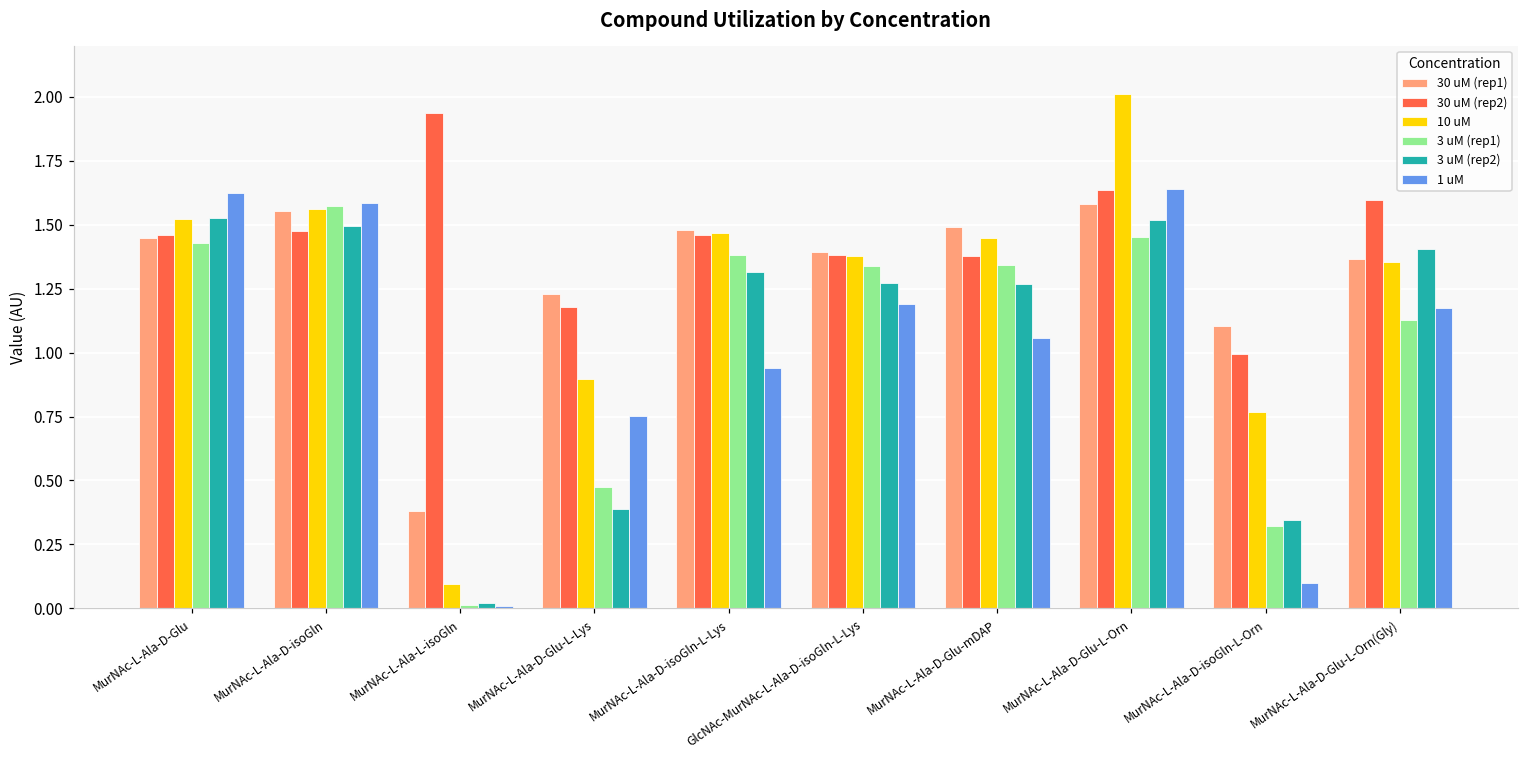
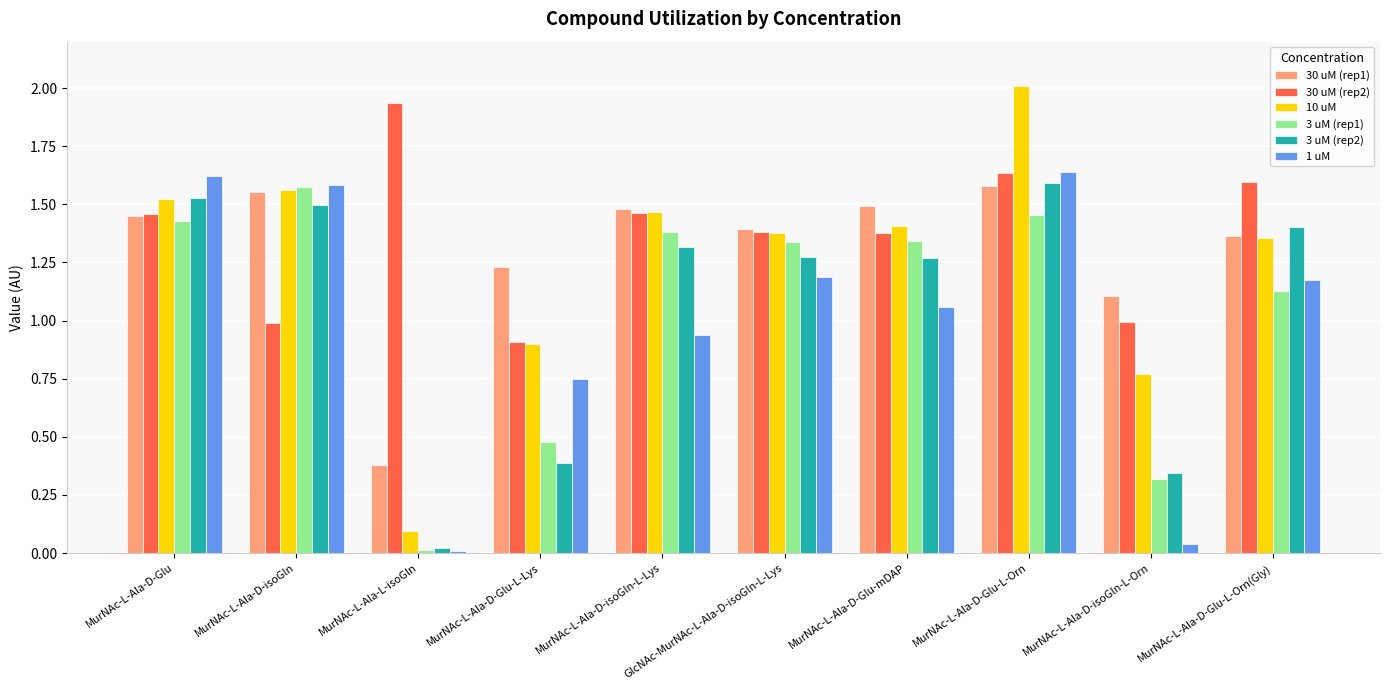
30 uM (rep2), MurNAc-L-Ala-D-isoGln: 1.47 -> 0.99
30 uM (rep2), MurNAc-L-Ala-D-Glu-L-Lys: 1.18 -> 0.91
10 uM, MurNAc-L-Ala-D-Glu-mDAP: 1.45 -> 1.41
3 uM (rep2), MurNAc-L-Ala-D-Glu-L-Orn: 1.52 -> 1.59
1 uM, MurNAc-L-Ala-D-isoGln-L-Orn: 0.10 -> 0.04
